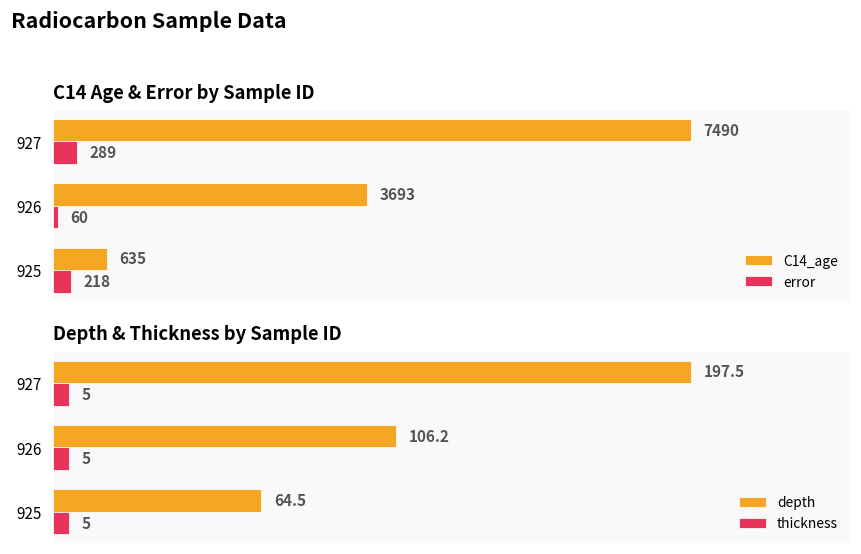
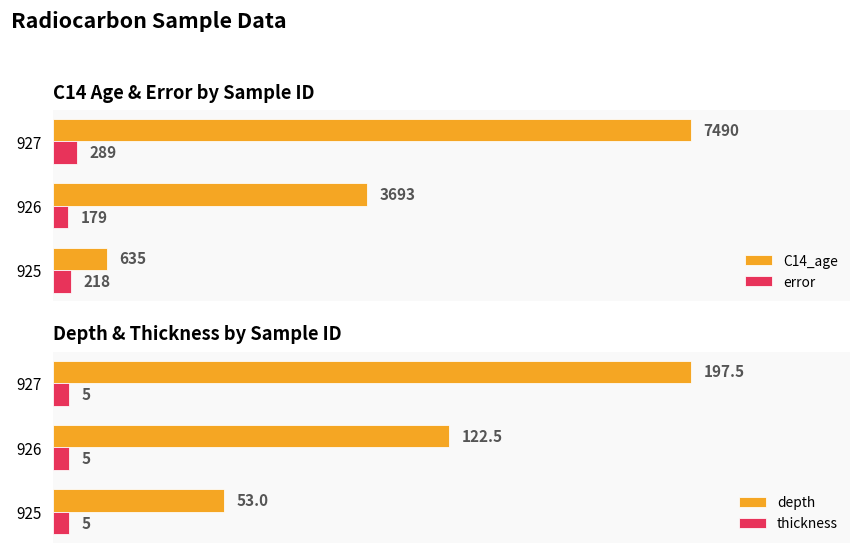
C14 Age & Error by Sample ID, error, 926: 60 -> 179
Depth & Thickness by Sample ID, depth, 926: 106.2 -> 122.5
Depth & Thickness by Sample ID, depth, 925: 64.5 -> 53.0
